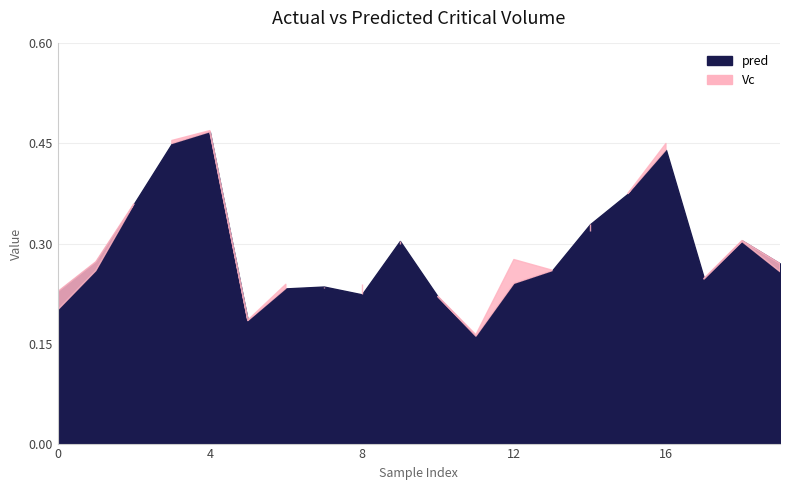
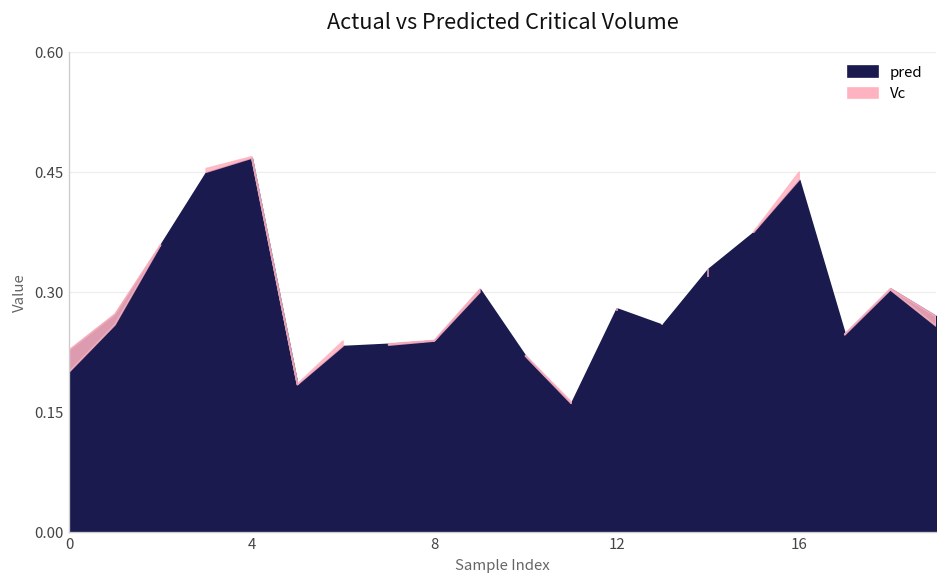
8: 0.22 -> 0.24
12: 0.24 -> 0.28
